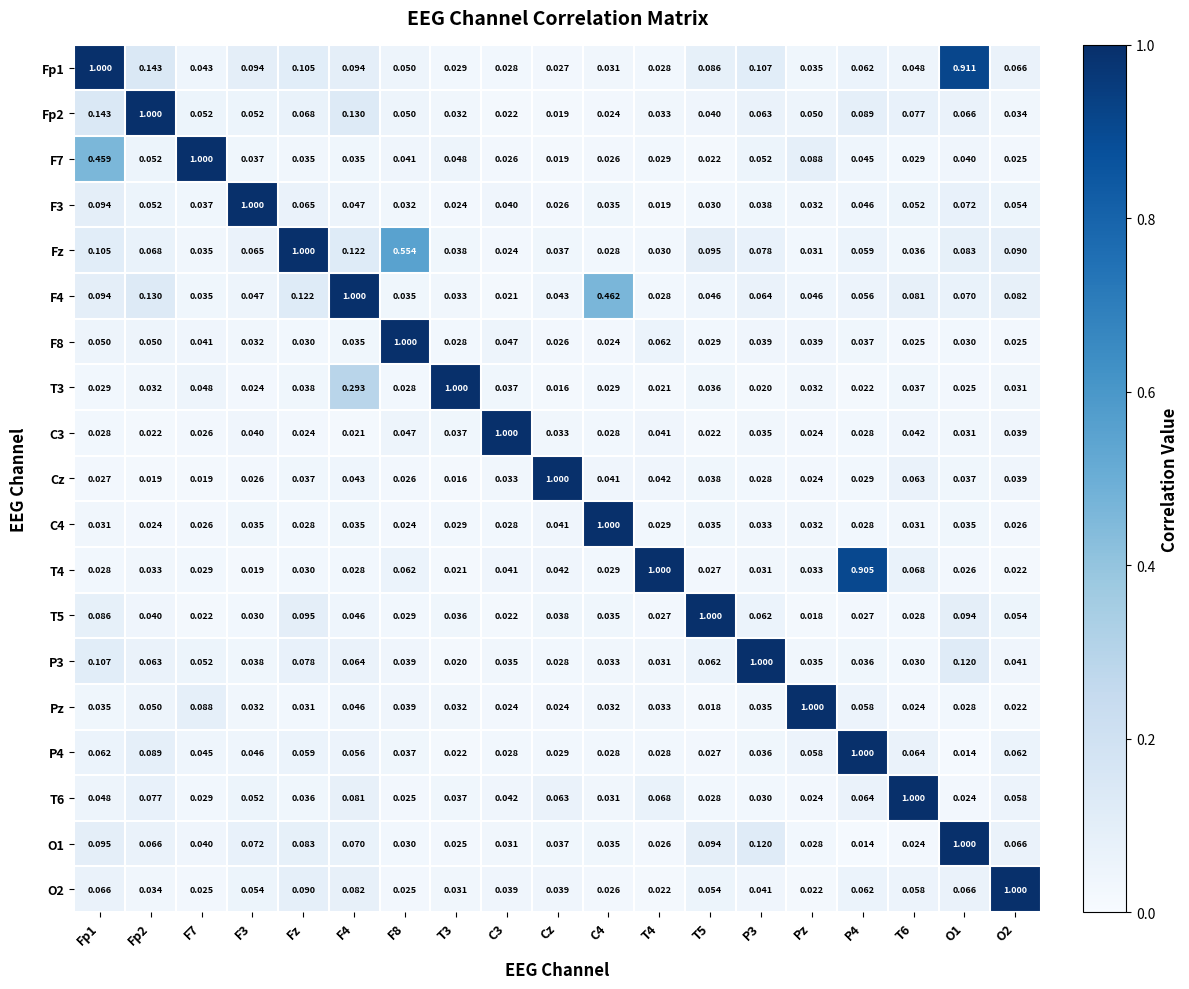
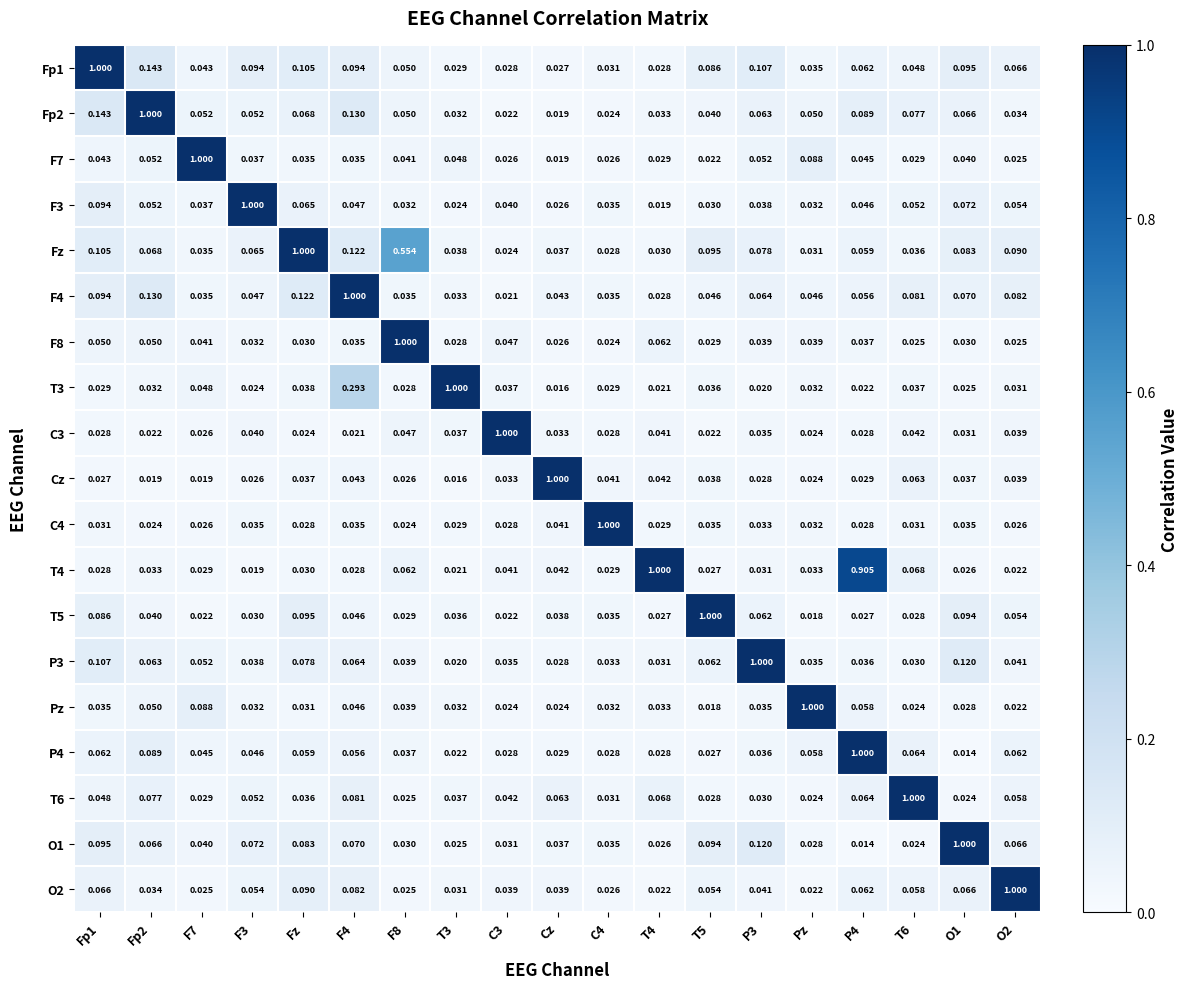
Fp1, O1: 0.911 -> 0.095
F7, Fp1: 0.459 -> 0.043
F4, C4: 0.462 -> 0.035
